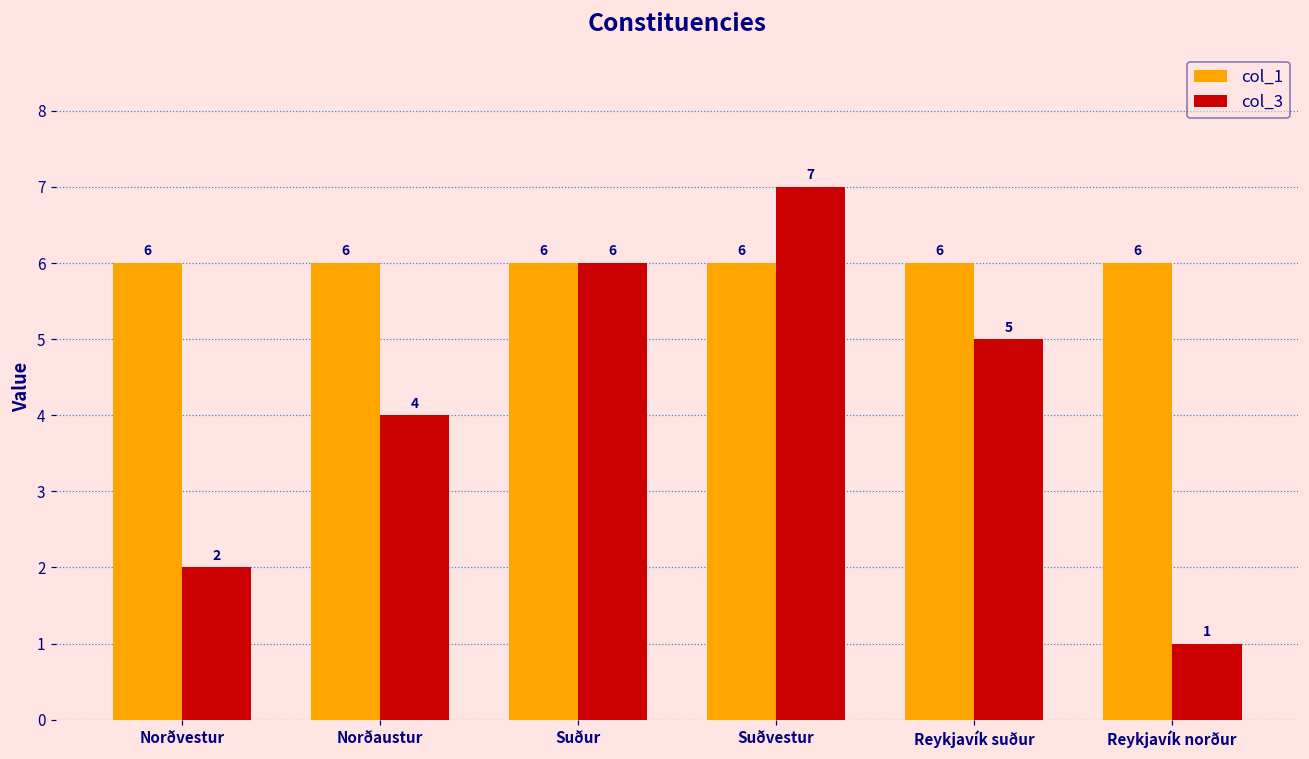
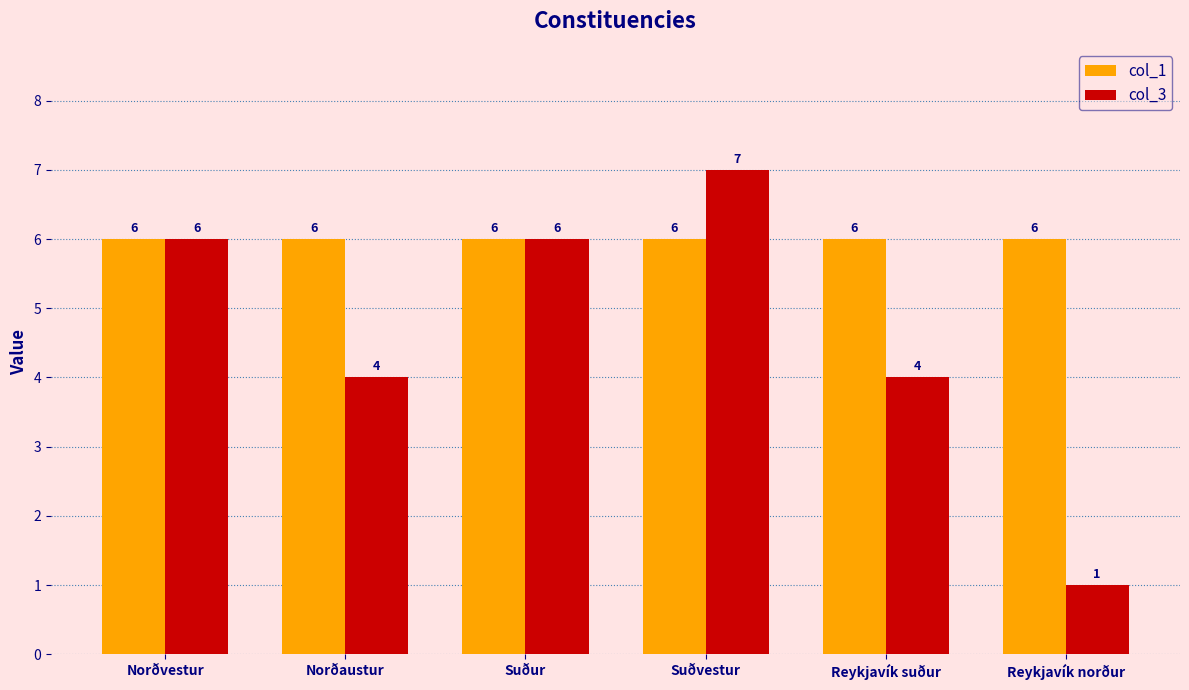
col_3, Norðvestur: 2 -> 6
col_3, Reykjavík suður: 5 -> 4
